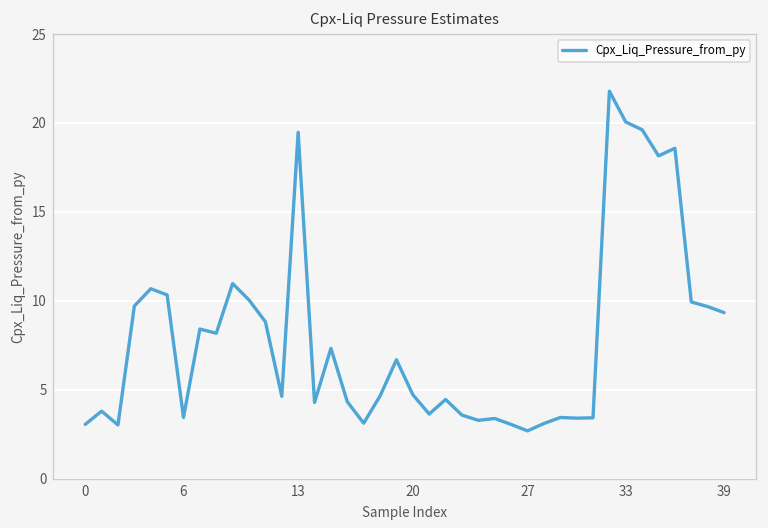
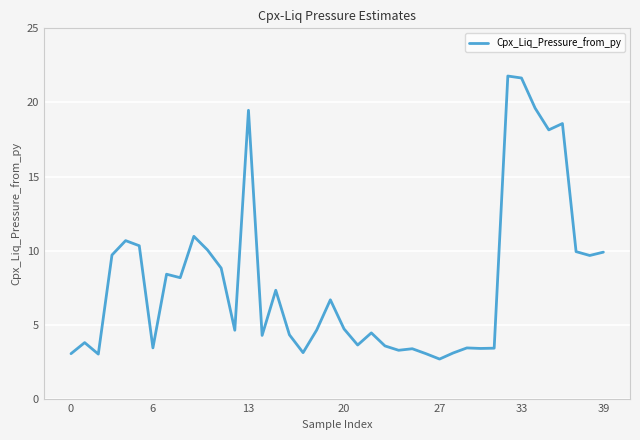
33: 20.1 -> 21.6
39: 9.3 -> 9.9
